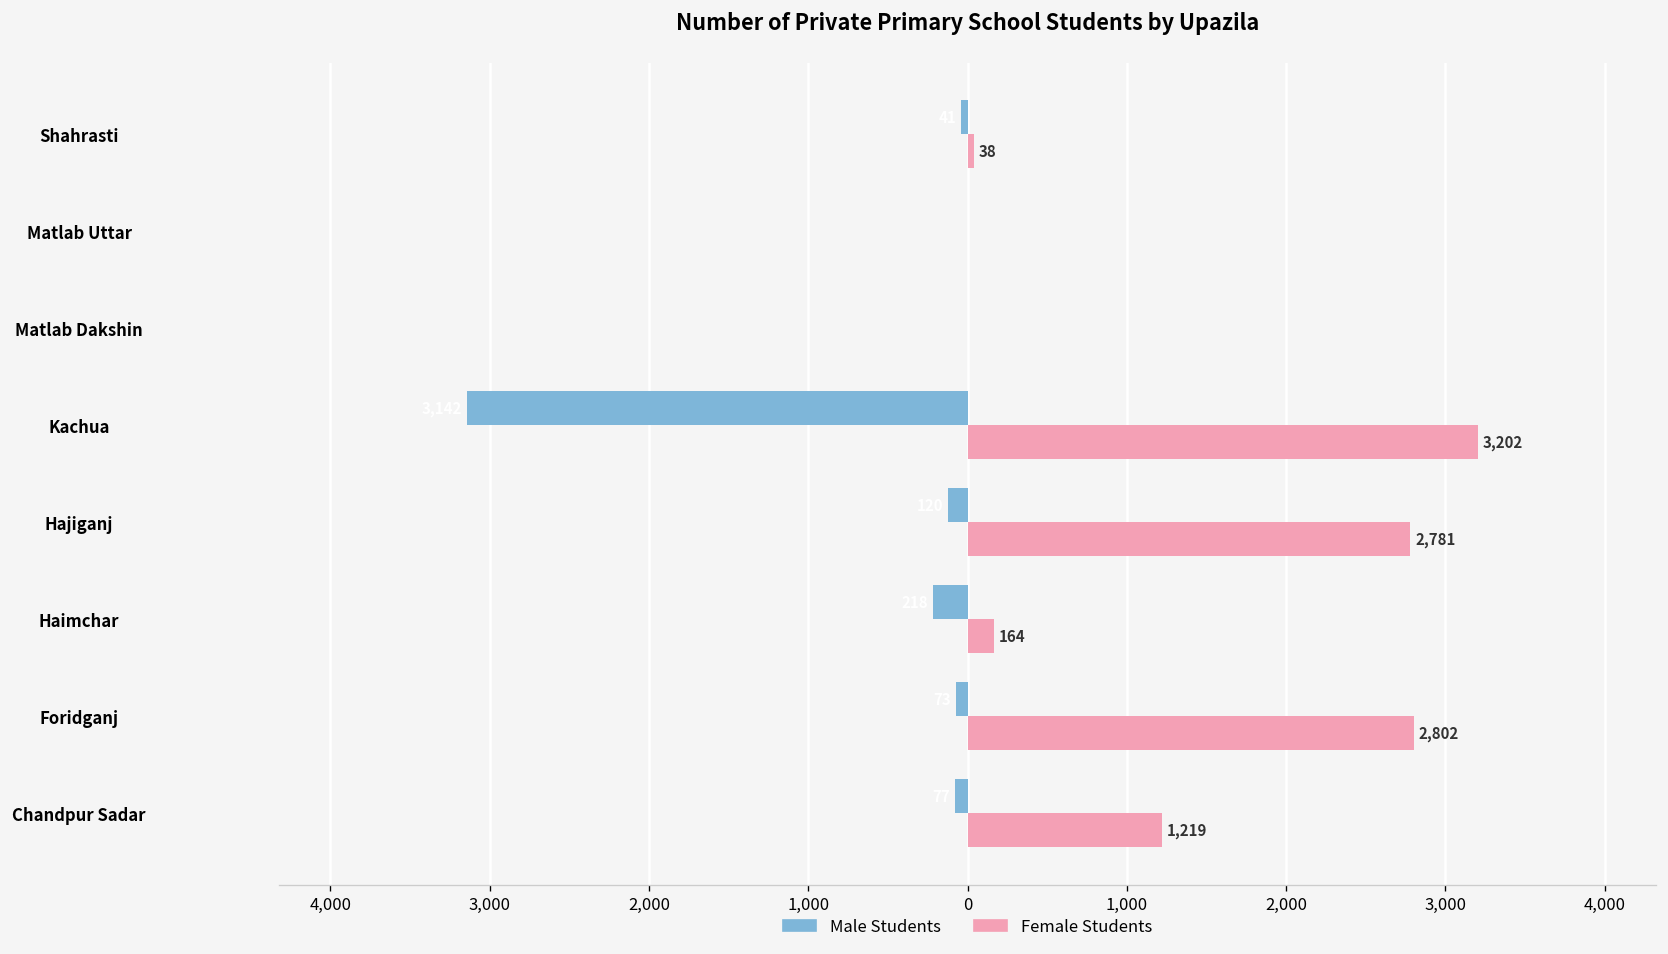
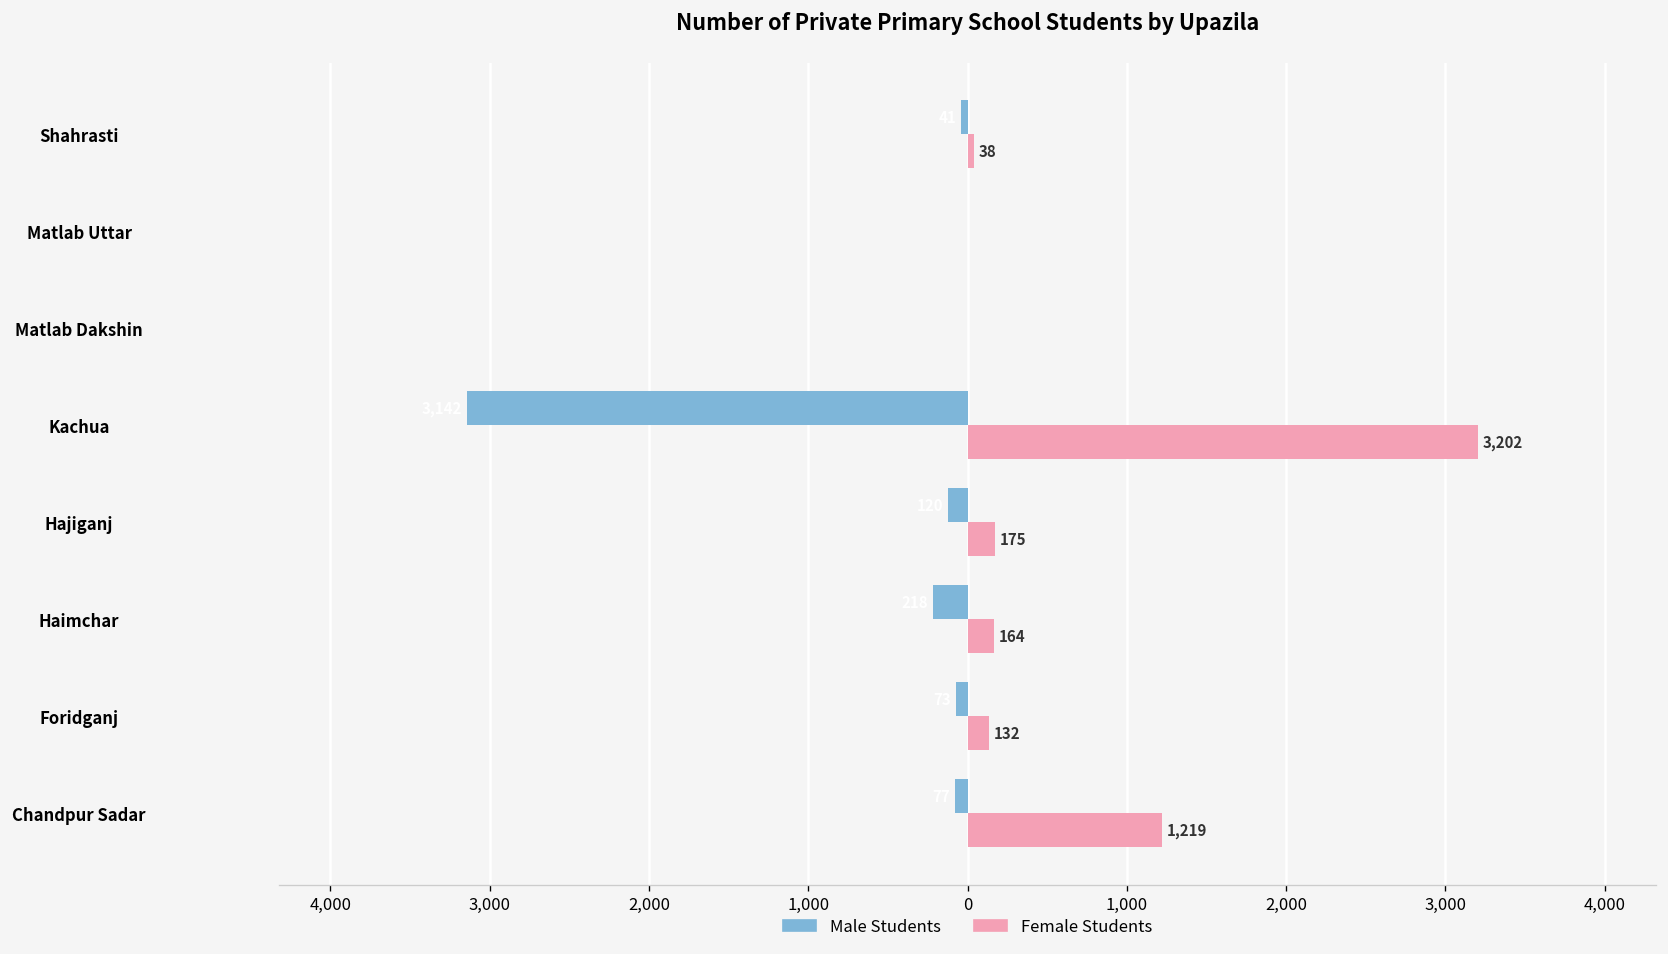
Female Students, Hajiganj: 2,781 -> 175
Female Students, Foridganj: 2,802 -> 132
